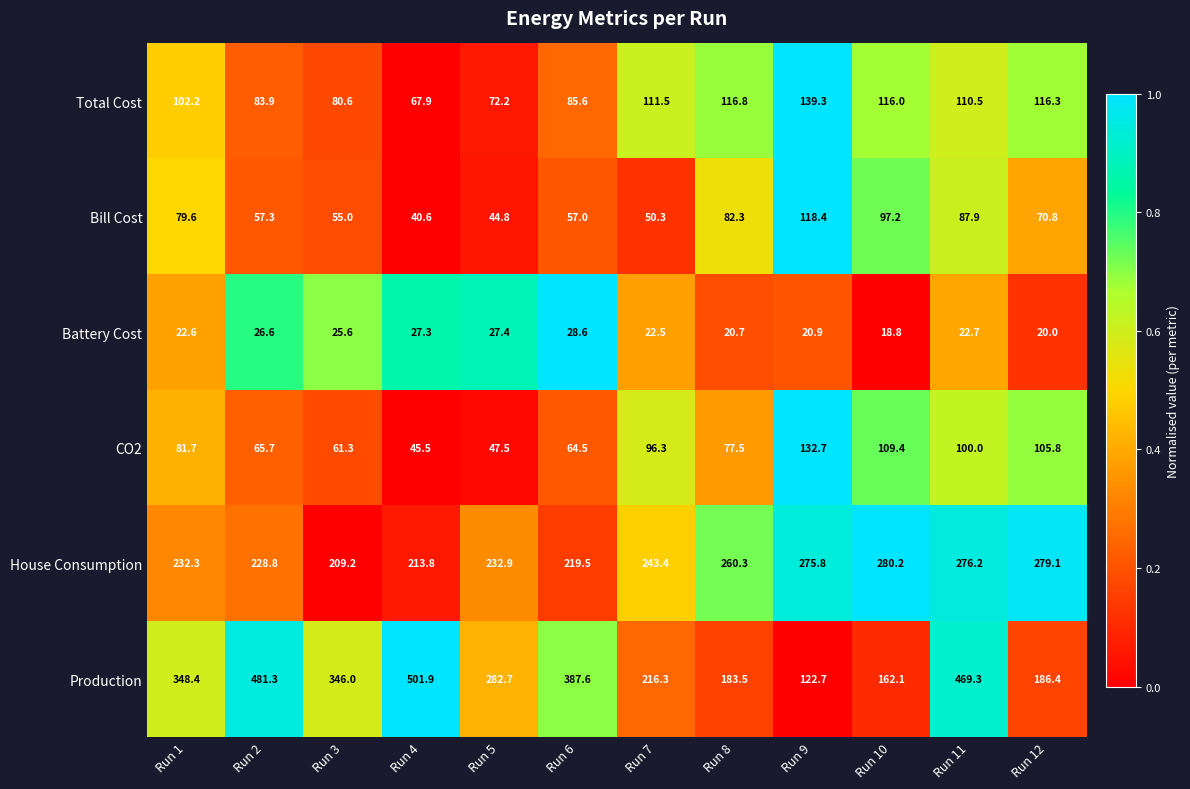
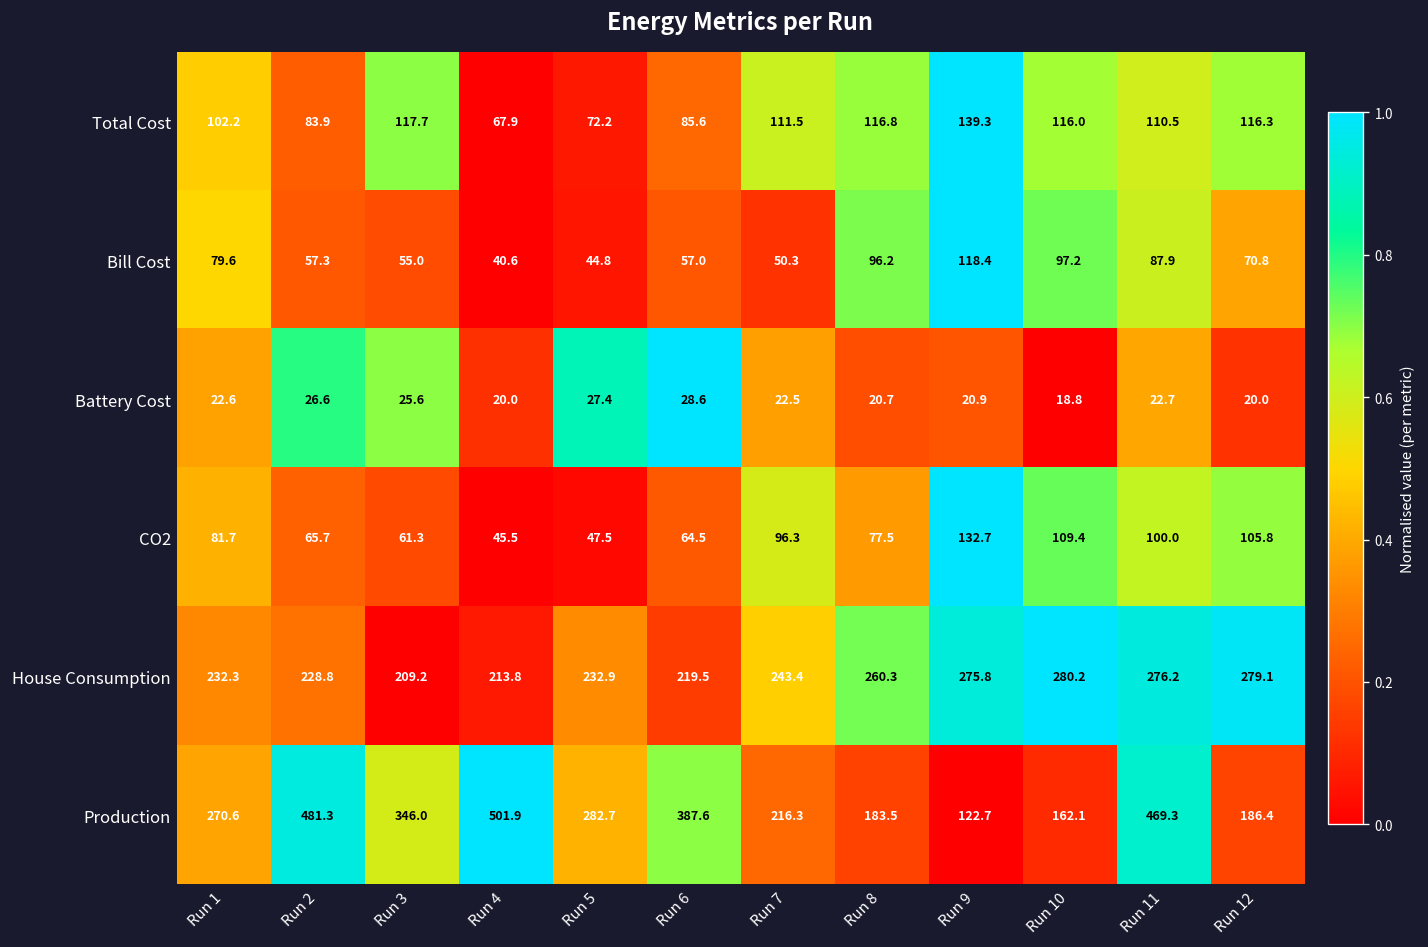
Total Cost, Run 3: 80.6 -> 117.7
Bill Cost, Run 8: 82.3 -> 96.2
Battery Cost, Run 4: 27.3 -> 20.0
Production, Run 1: 348.4 -> 270.6
